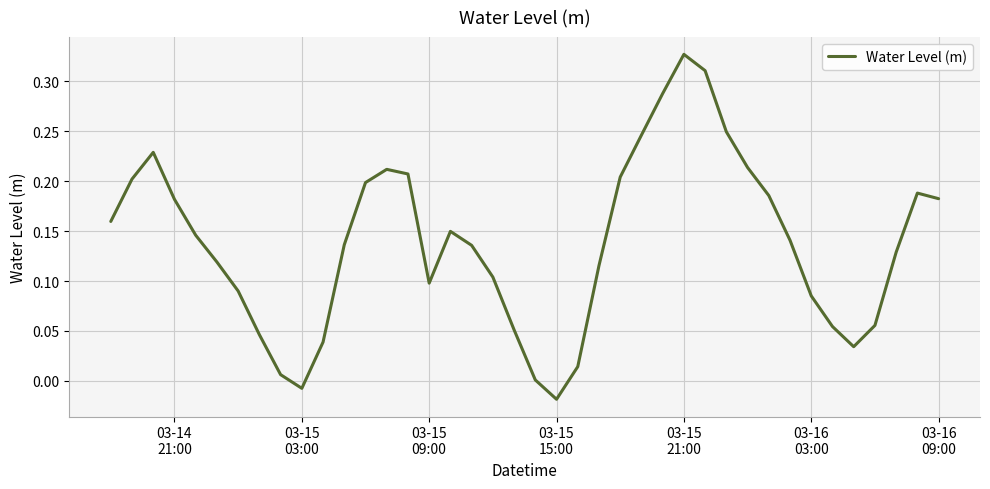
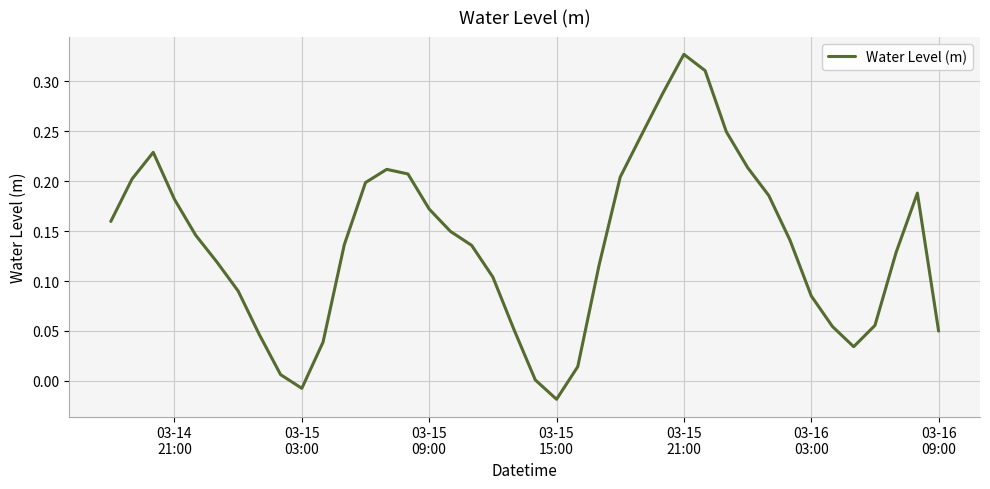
03-15 09:00: 0.10 -> 0.17
03-16 09:00: 0.18 -> 0.05
